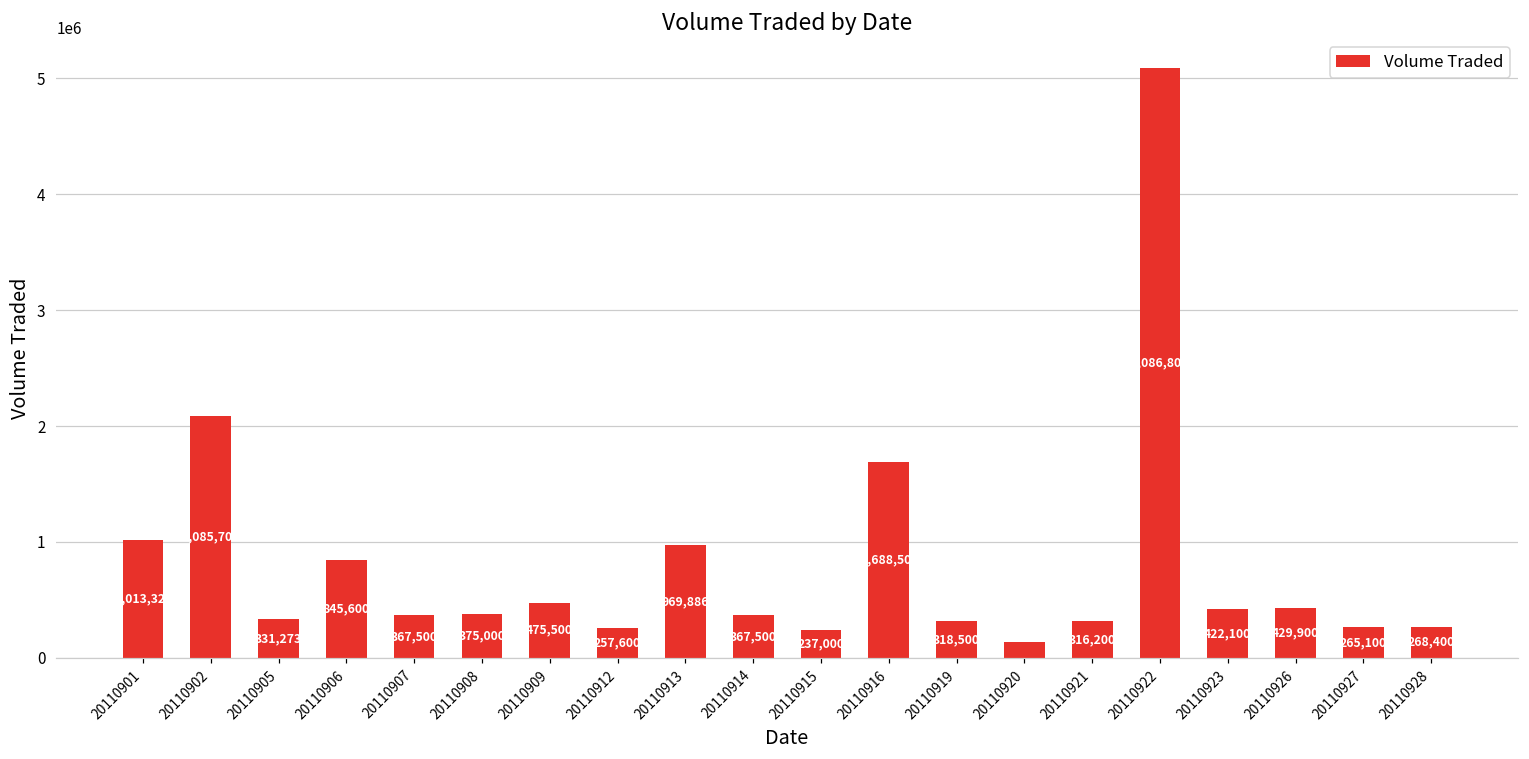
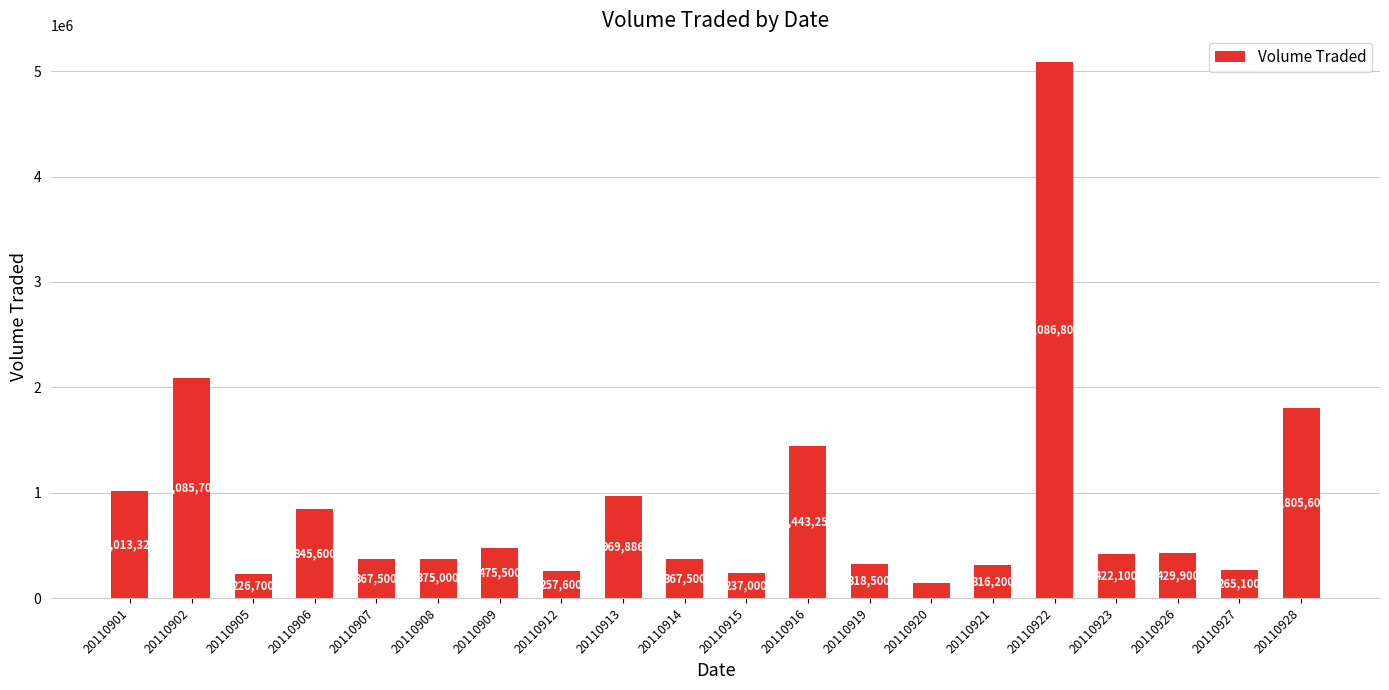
20110905: 331,273 -> 226,700
20110916: 1,688,500 -> 1,443,259
20110928: 268,400 -> 1,805,604
